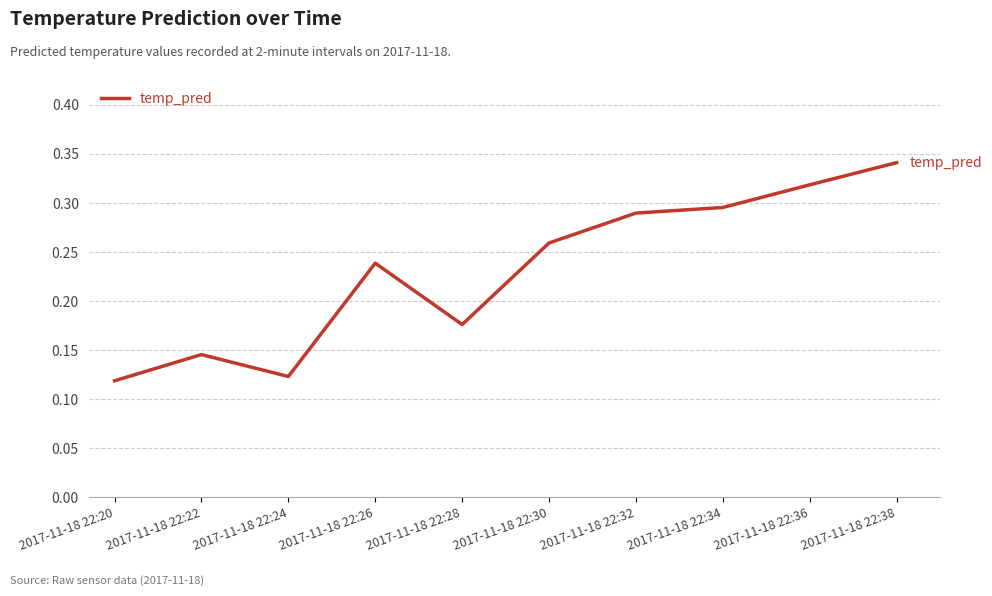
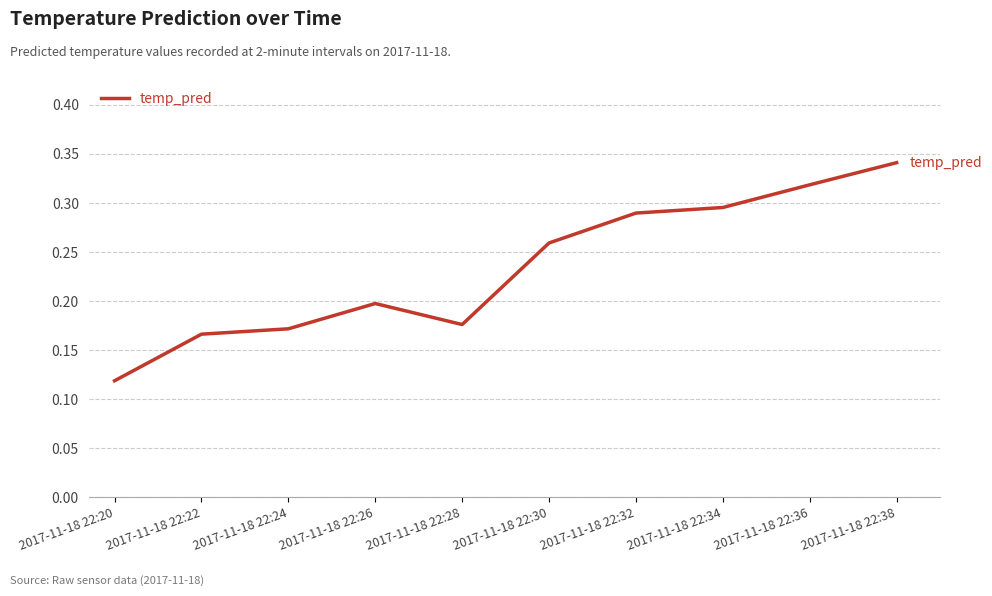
2017-11-18 22:22: 0.15 -> 0.17
2017-11-18 22:24: 0.12 -> 0.17
2017-11-18 22:26: 0.24 -> 0.20
